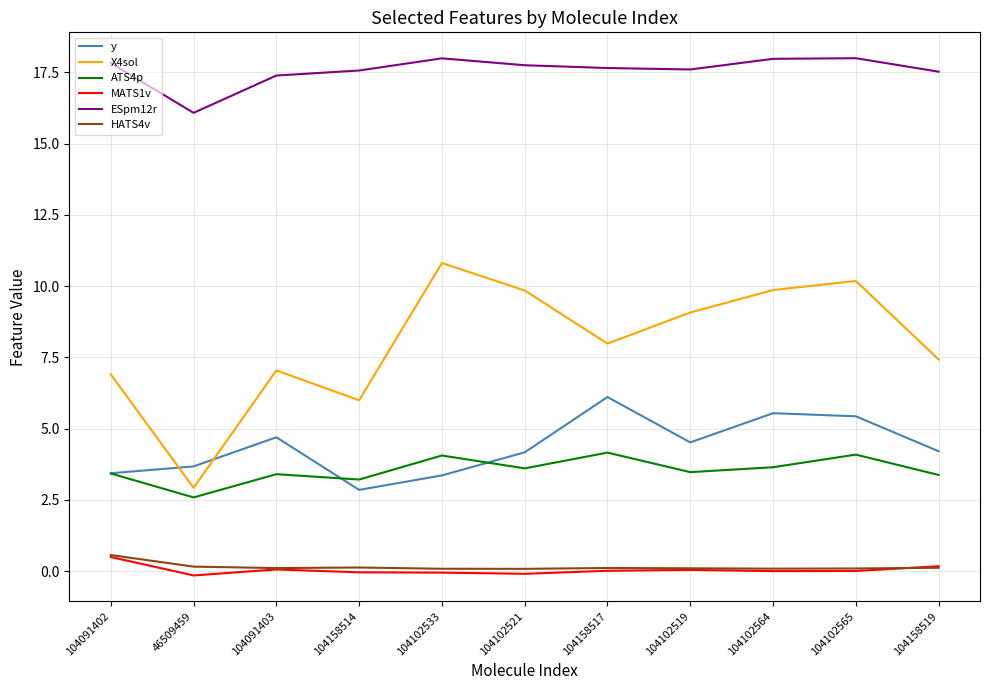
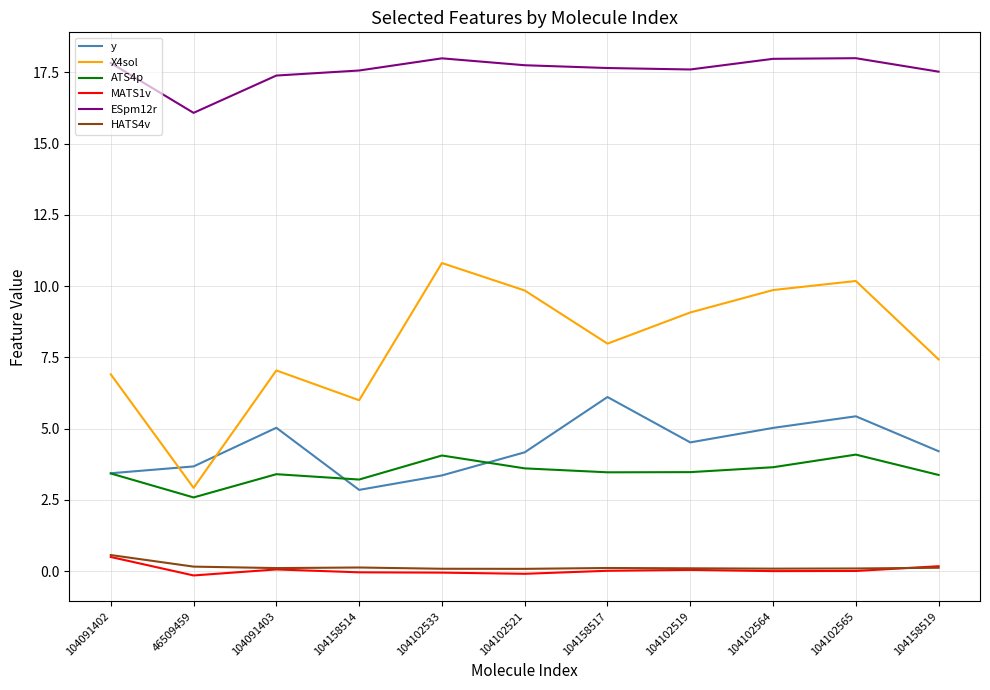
y, 104091403: 4.7 -> 5.0
ATS4p, 104158517: 4.2 -> 3.5
y, 104102564: 5.5 -> 5.0
